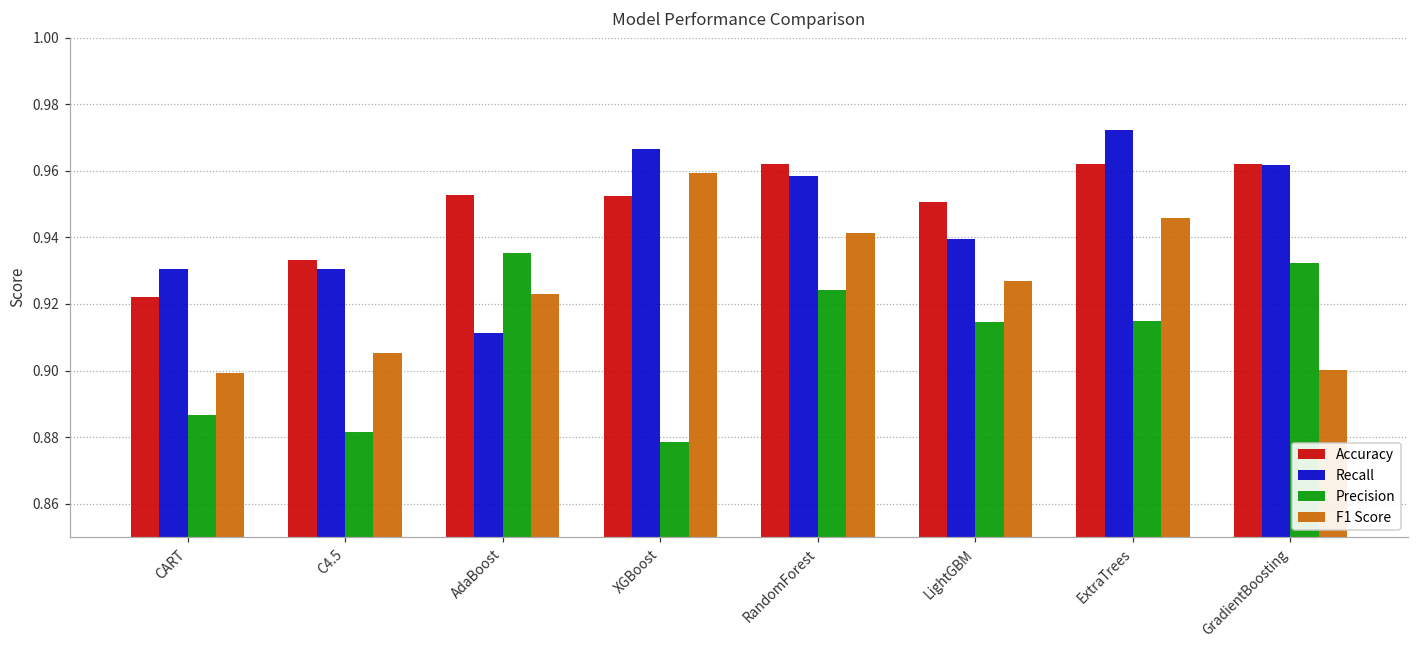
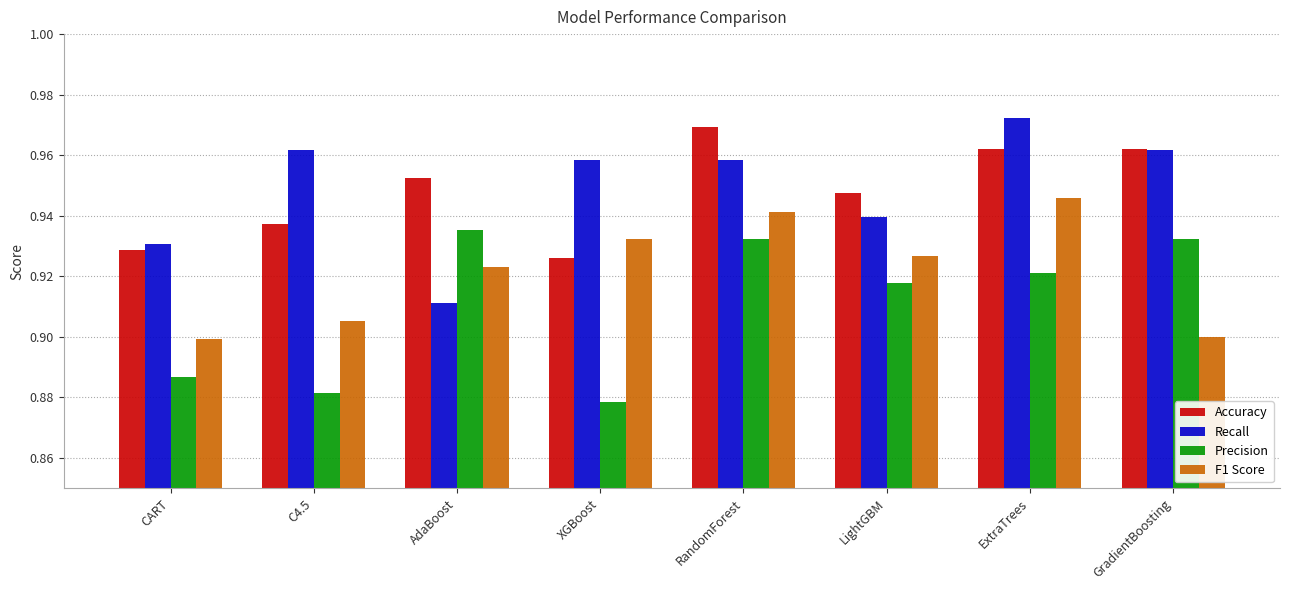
Accuracy, CART: 0.922 -> 0.929
Accuracy, C4.5: 0.933 -> 0.937
Recall, C4.5: 0.931 -> 0.962
Accuracy, XGBoost: 0.952 -> 0.926
Recall, XGBoost: 0.967 -> 0.958
F1 Score, XGBoost: 0.959 -> 0.932
Accuracy, RandomForest: 0.962 -> 0.969
Precision, RandomForest: 0.924 -> 0.932
Accuracy, LightGBM: 0.951 -> 0.948
Precision, LightGBM: 0.915 -> 0.918
Precision, ExtraTrees: 0.915 -> 0.921
